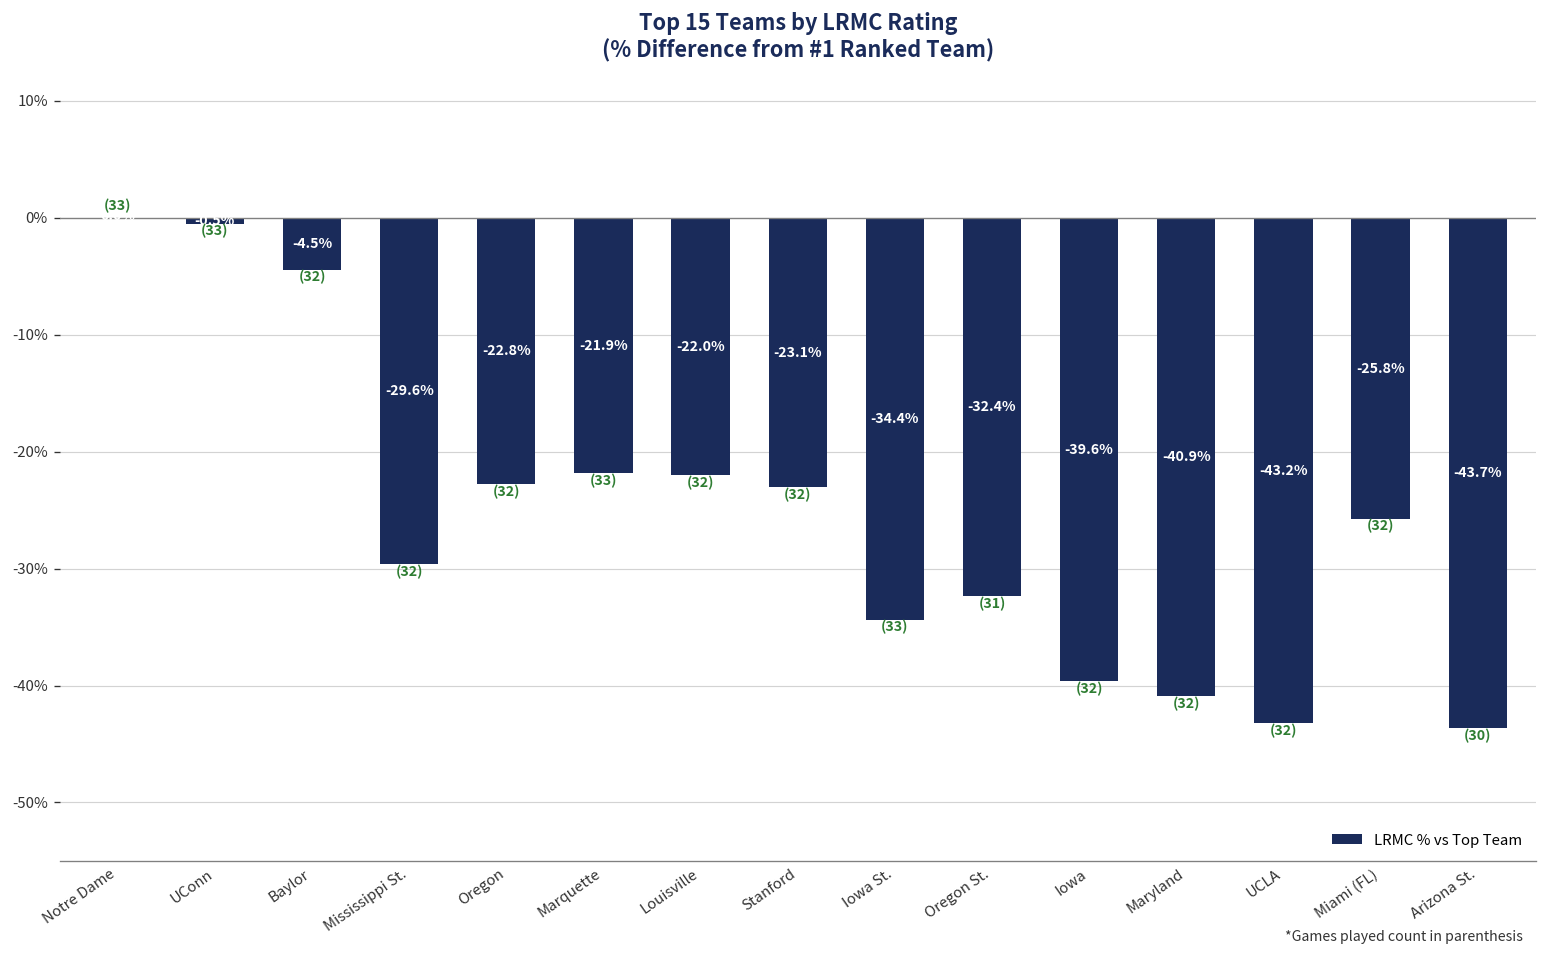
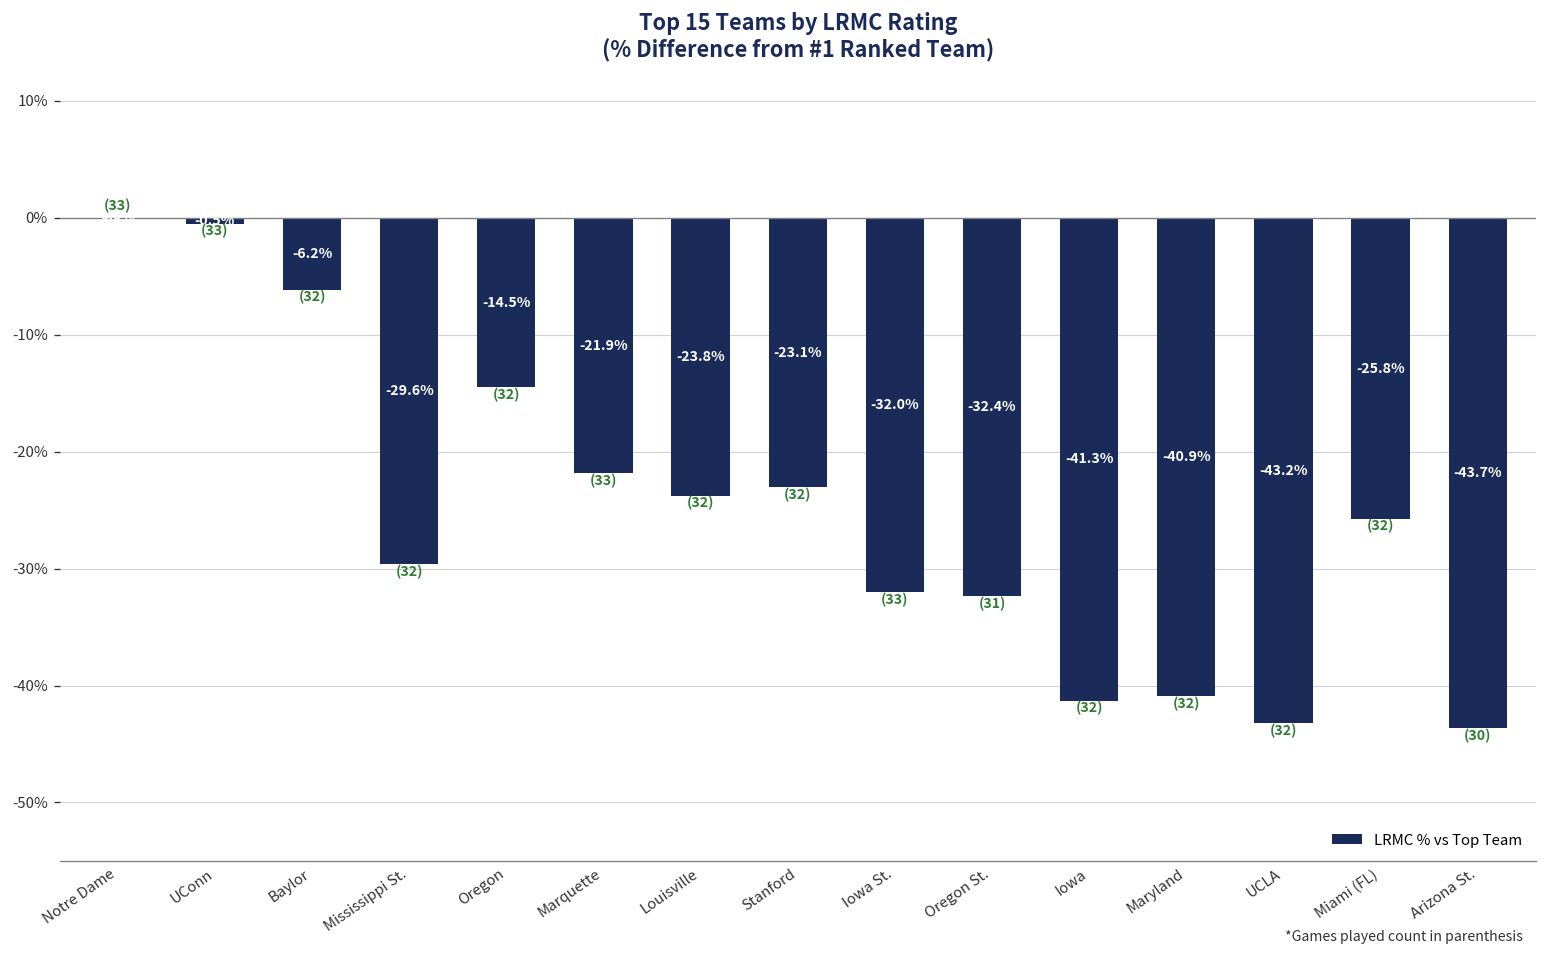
Baylor: -4.5% -> -6.2%
Oregon: -22.8% -> -14.5%
Louisville: -22.0% -> -23.8%
Iowa St.: -34.4% -> -32.0%
Iowa: -39.6% -> -41.3%
